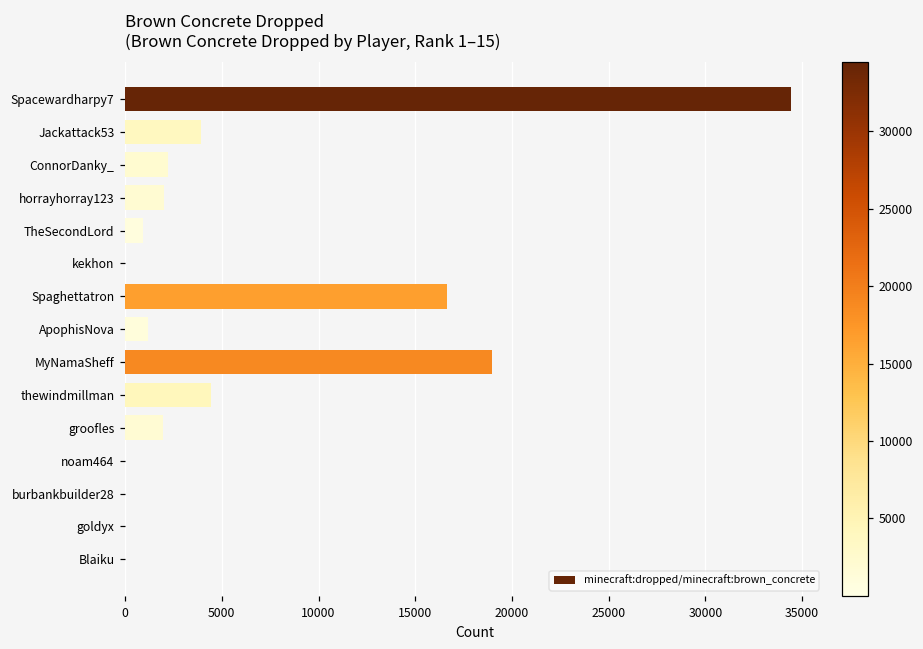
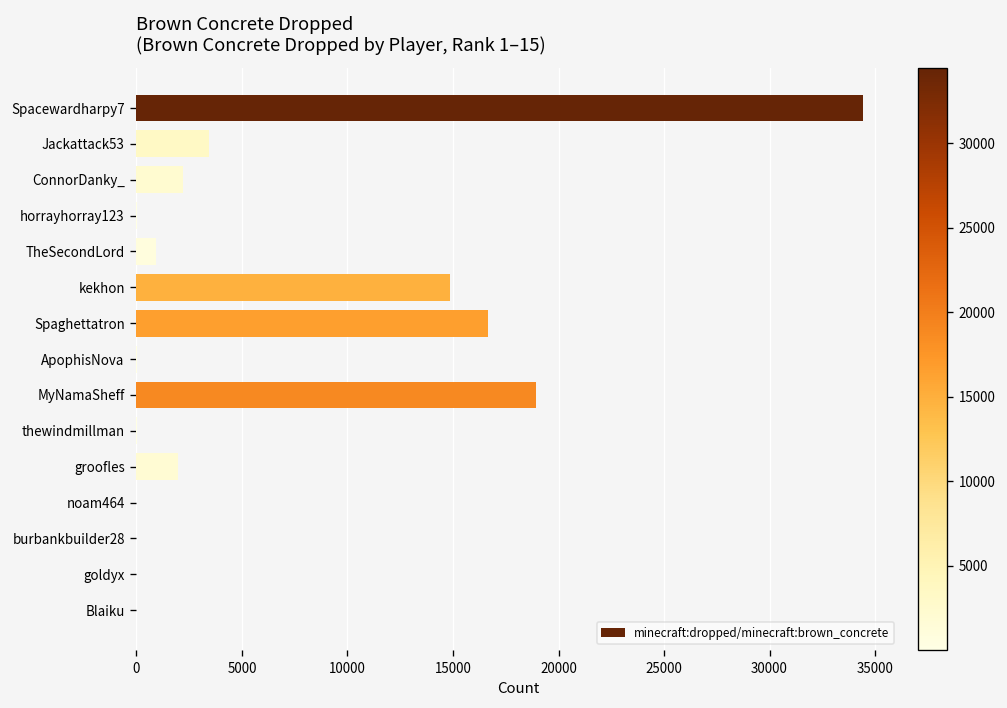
Jackattack53: 3900 -> 3500
horrayhorray123: 2000 -> 0
kekhon: 0 -> 14800
ApophisNova: 1200 -> 0
thewindmillman: 4400 -> 0
